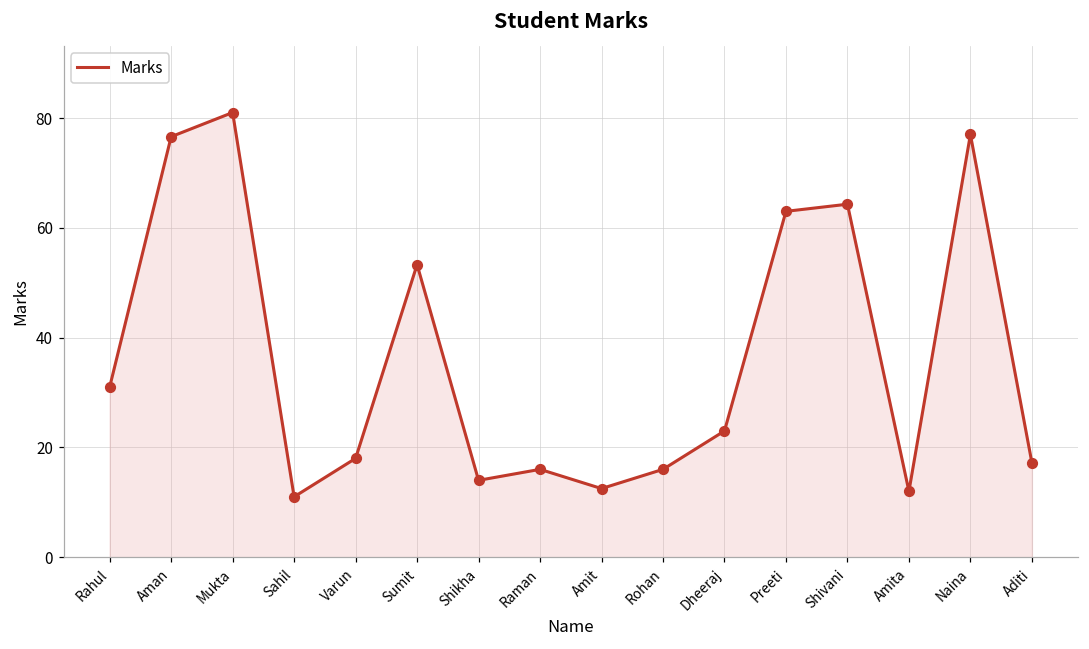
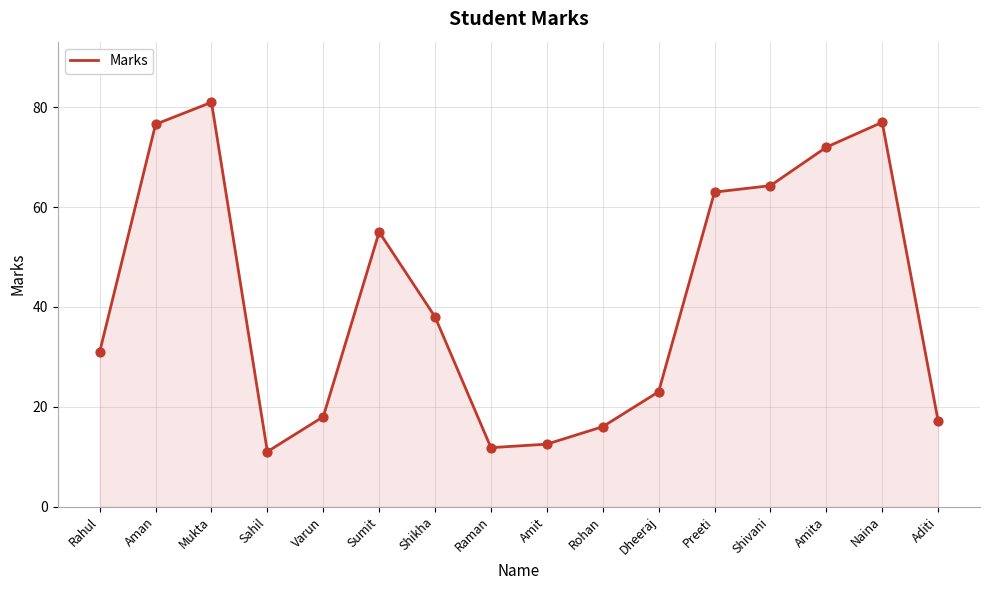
Sumit: 53 -> 55
Shikha: 14 -> 38
Raman: 16 -> 12
Amita: 12 -> 72
